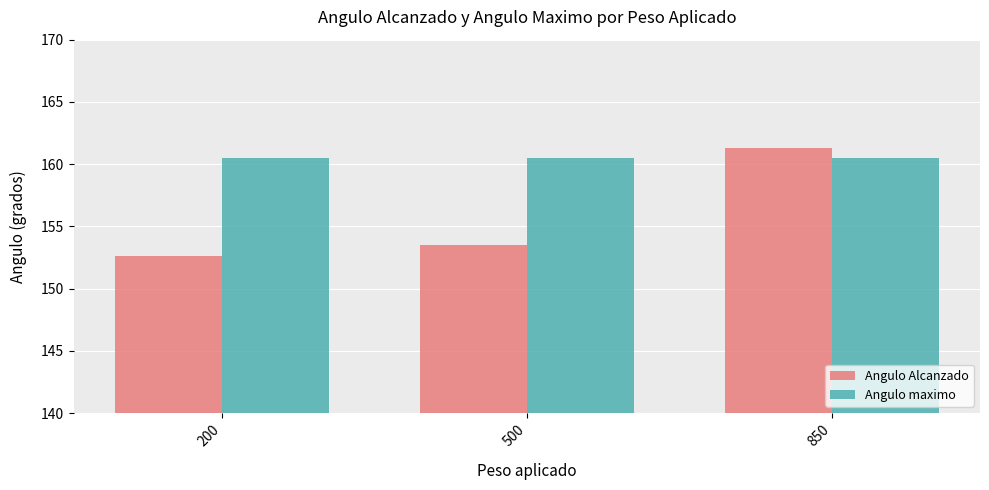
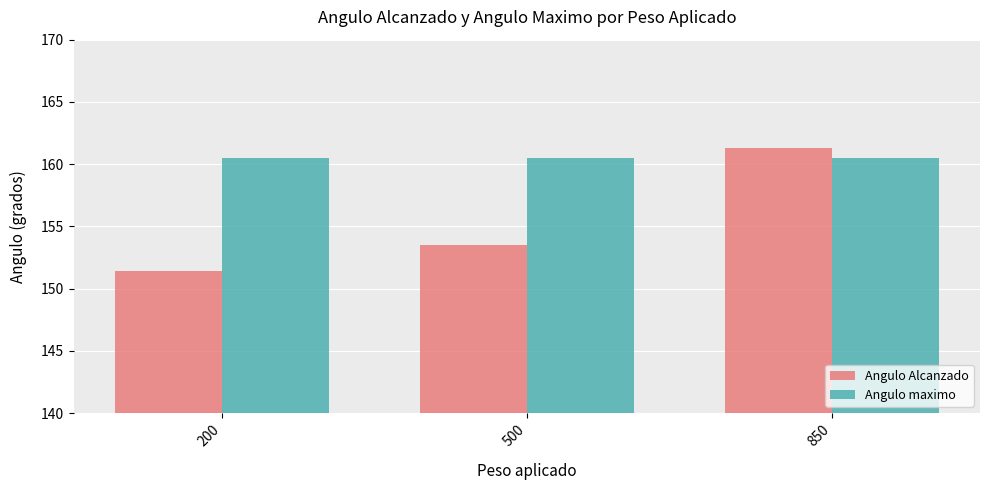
Angulo Alcanzado, 200: 152.6 -> 151.4
